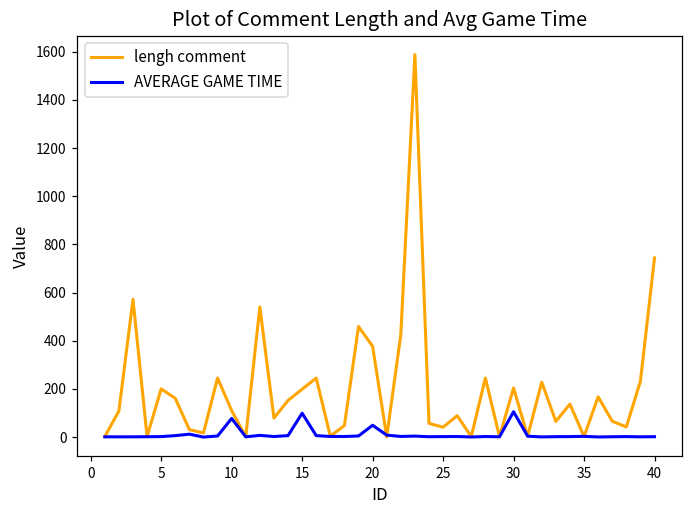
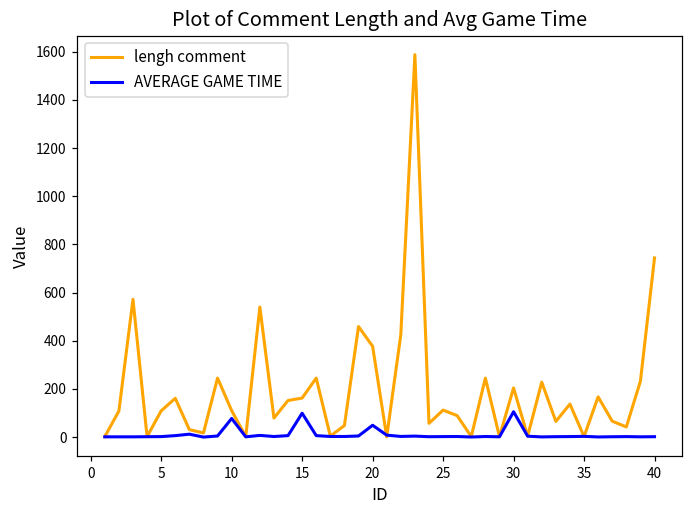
lengh comment, 5: 200 -> 110
lengh comment, 15: 200 -> 160
lengh comment, 25: 40 -> 110
